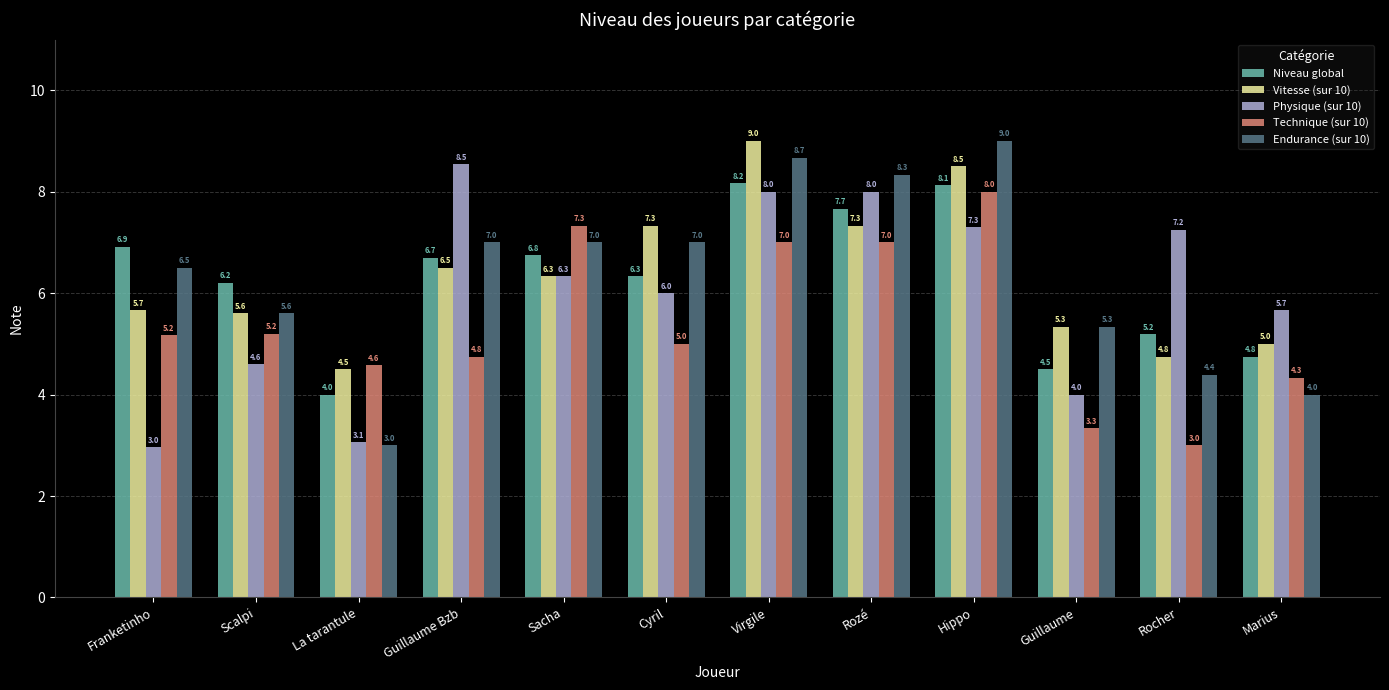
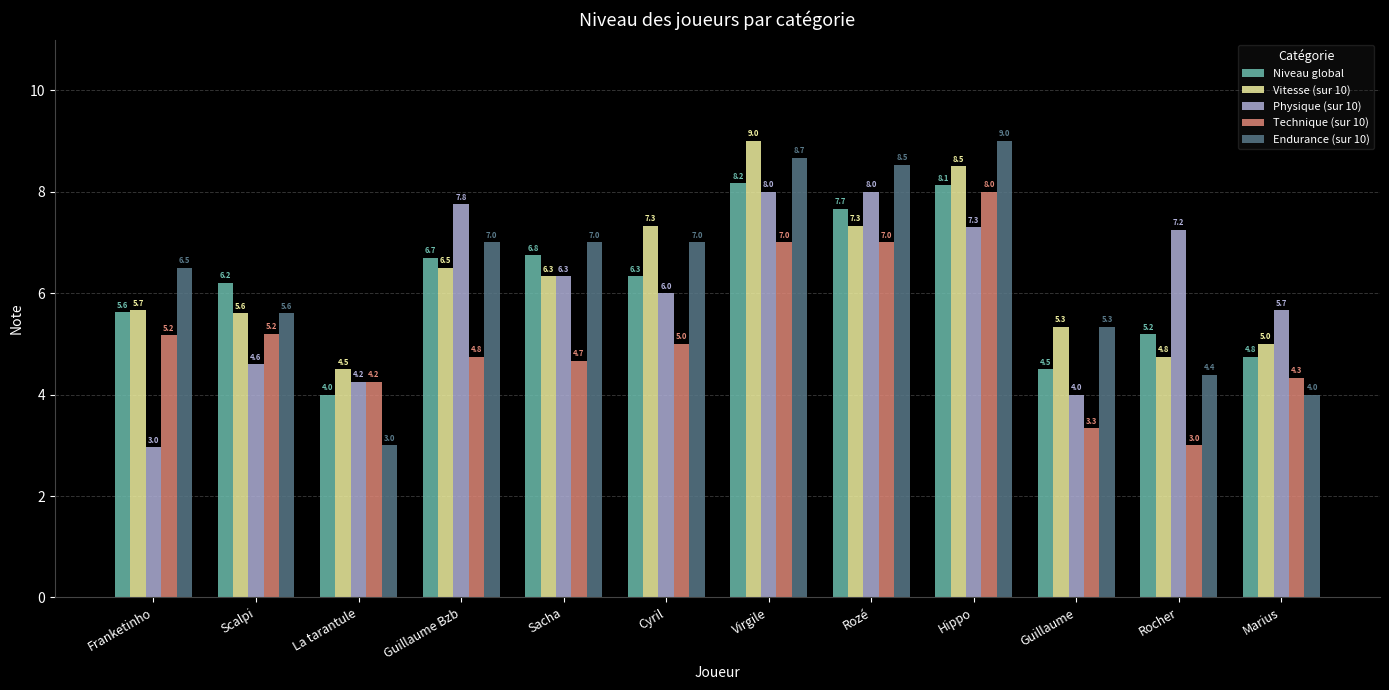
Niveau global, Franketinho: 6.9 -> 5.6
Physique (sur 10), La tarantule: 3.1 -> 4.2
Technique (sur 10), La tarantule: 4.6 -> 4.2
Physique (sur 10), Guillaume Bzb: 8.5 -> 7.8
Technique (sur 10), Sacha: 7.3 -> 4.7
Endurance (sur 10), Rozé: 8.3 -> 8.5
